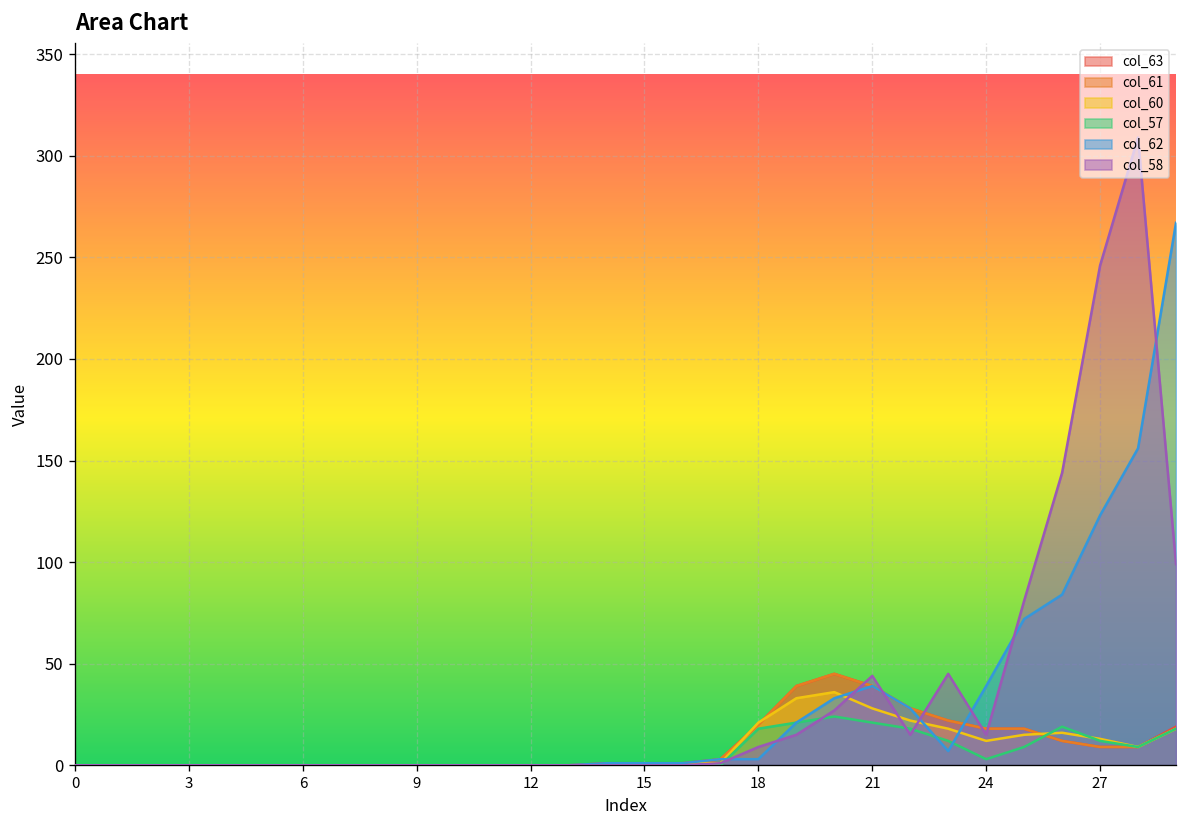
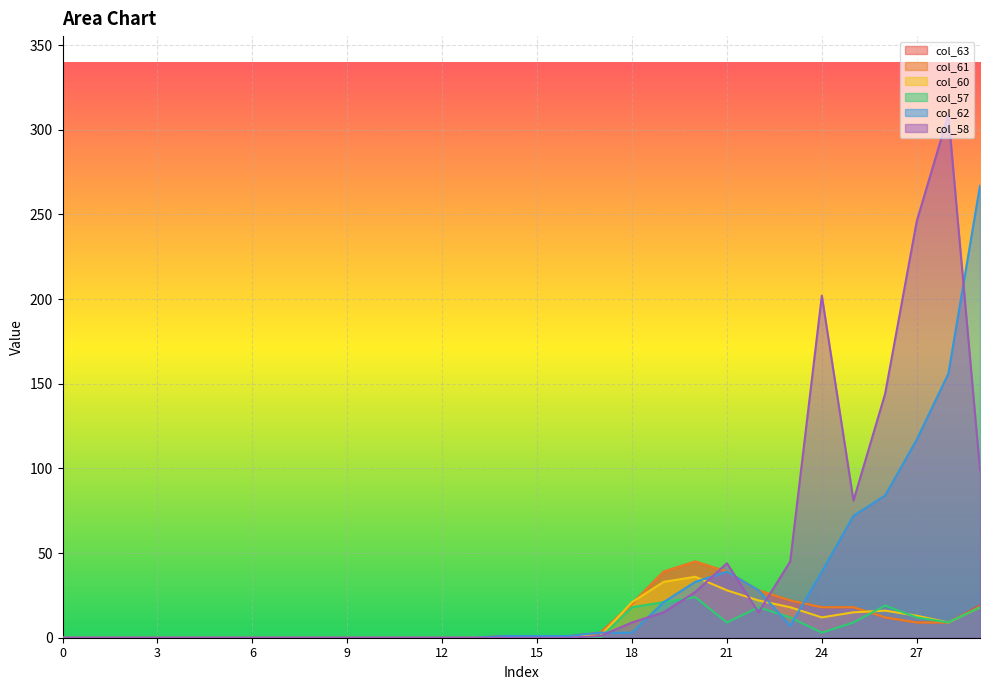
col_57, 21: 21 -> 9
col_58, 24: 15 -> 202
col_62, 27: 123 -> 117
